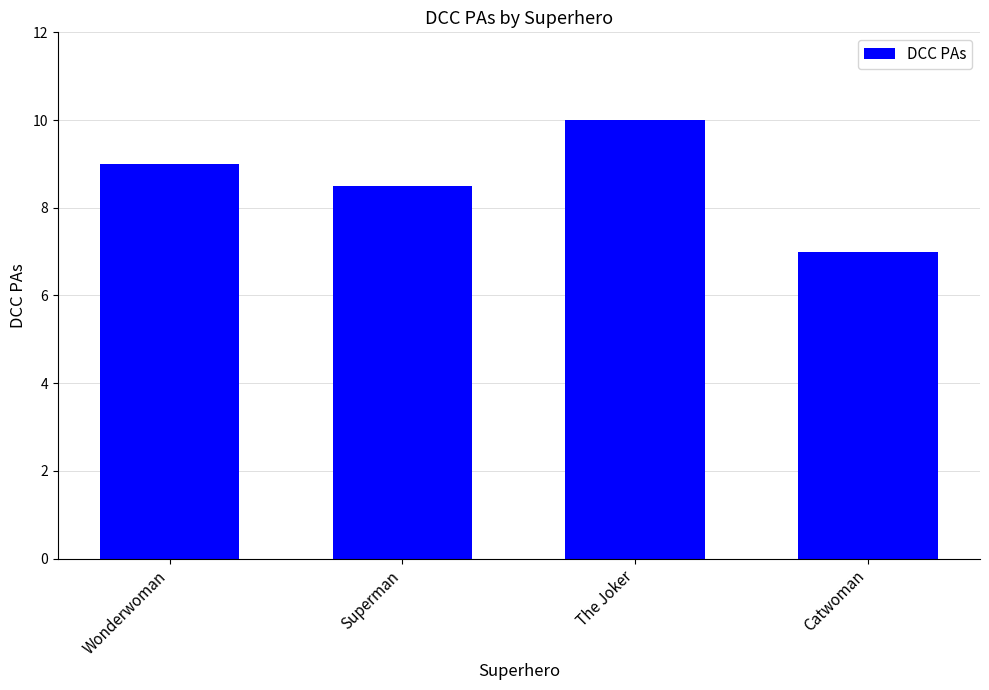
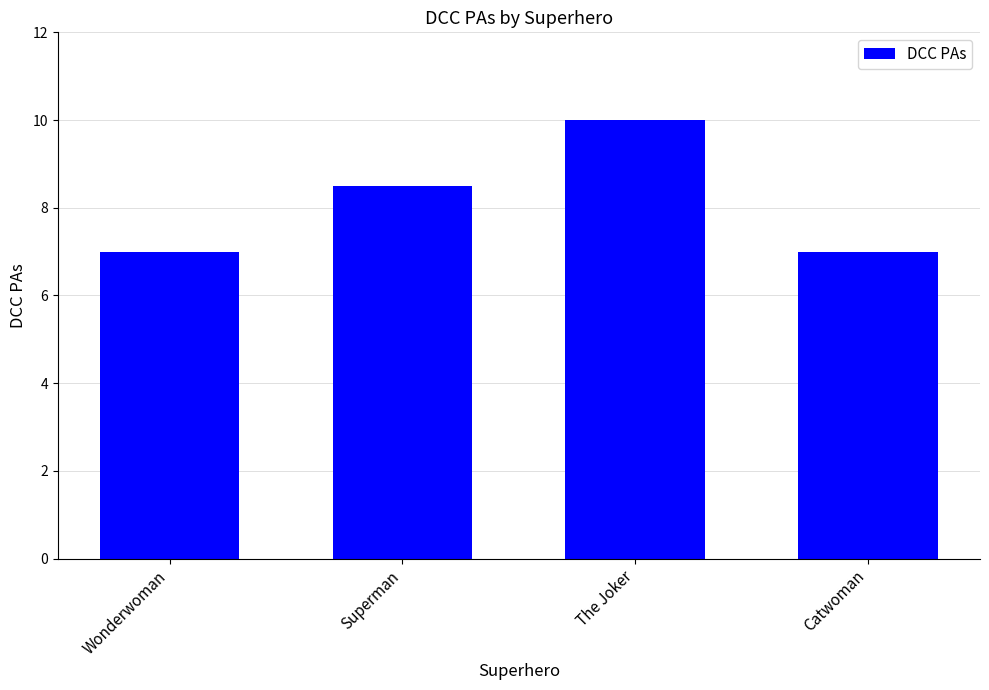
Wonderwoman: 9 -> 7
